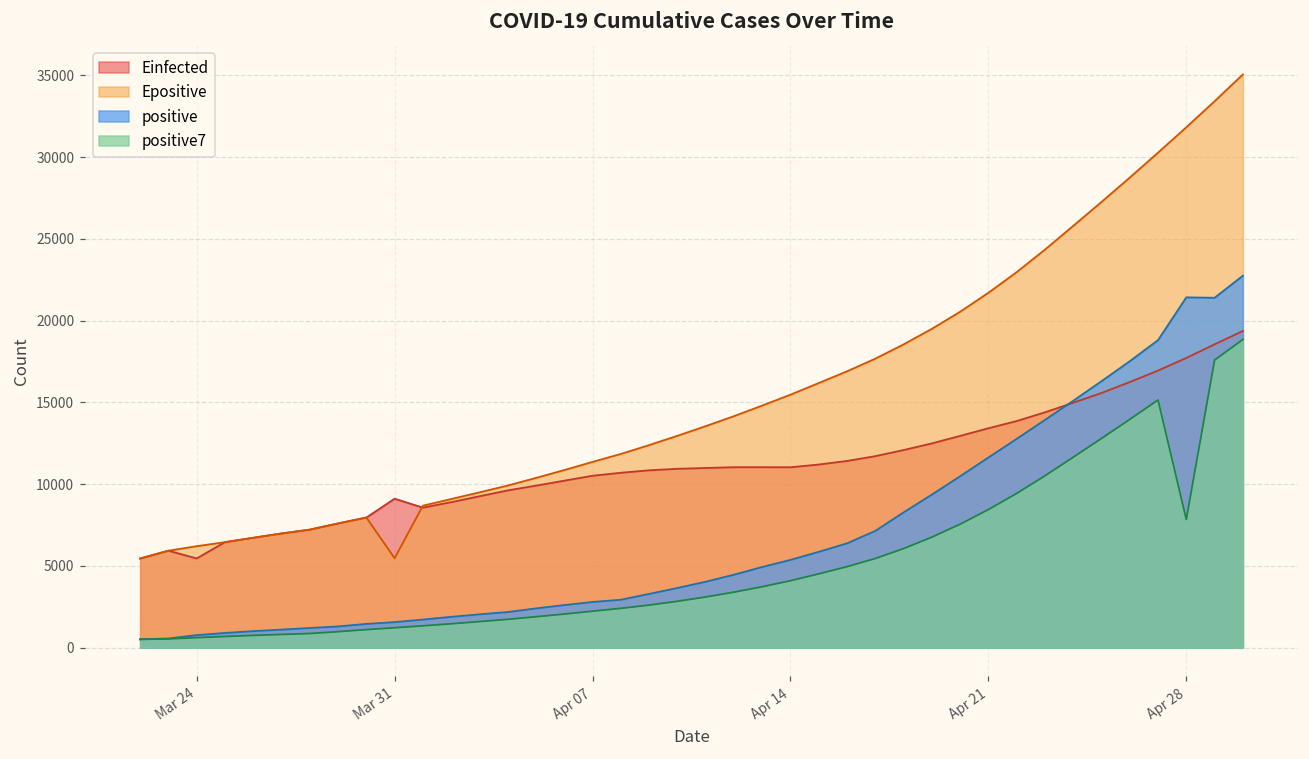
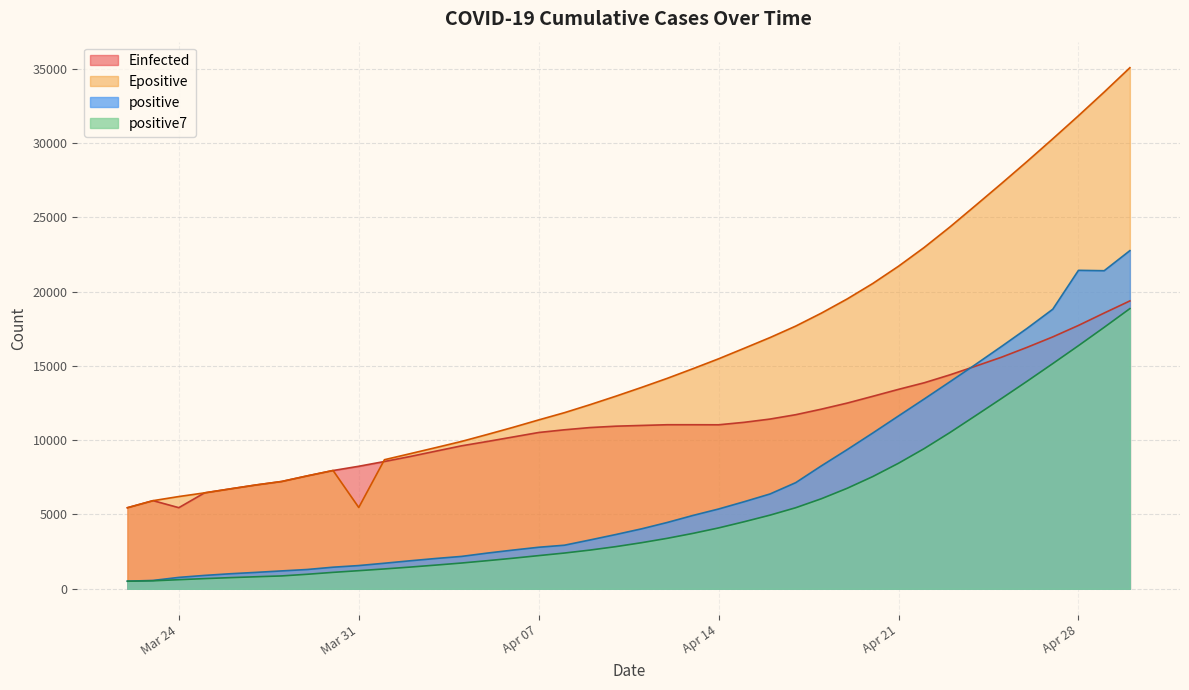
Einfected, Mar 31: 9100 -> 8200
positive7, Apr 28: 7800 -> 16400
